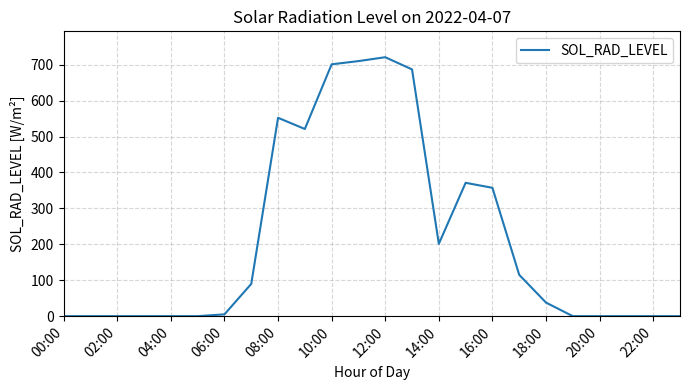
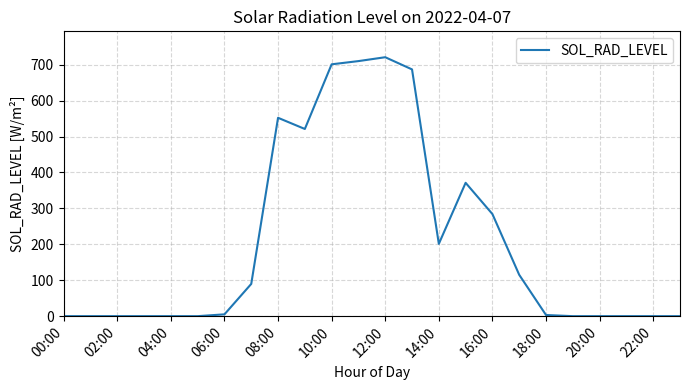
16:00: 360 -> 280
18:00: 40 -> 0
